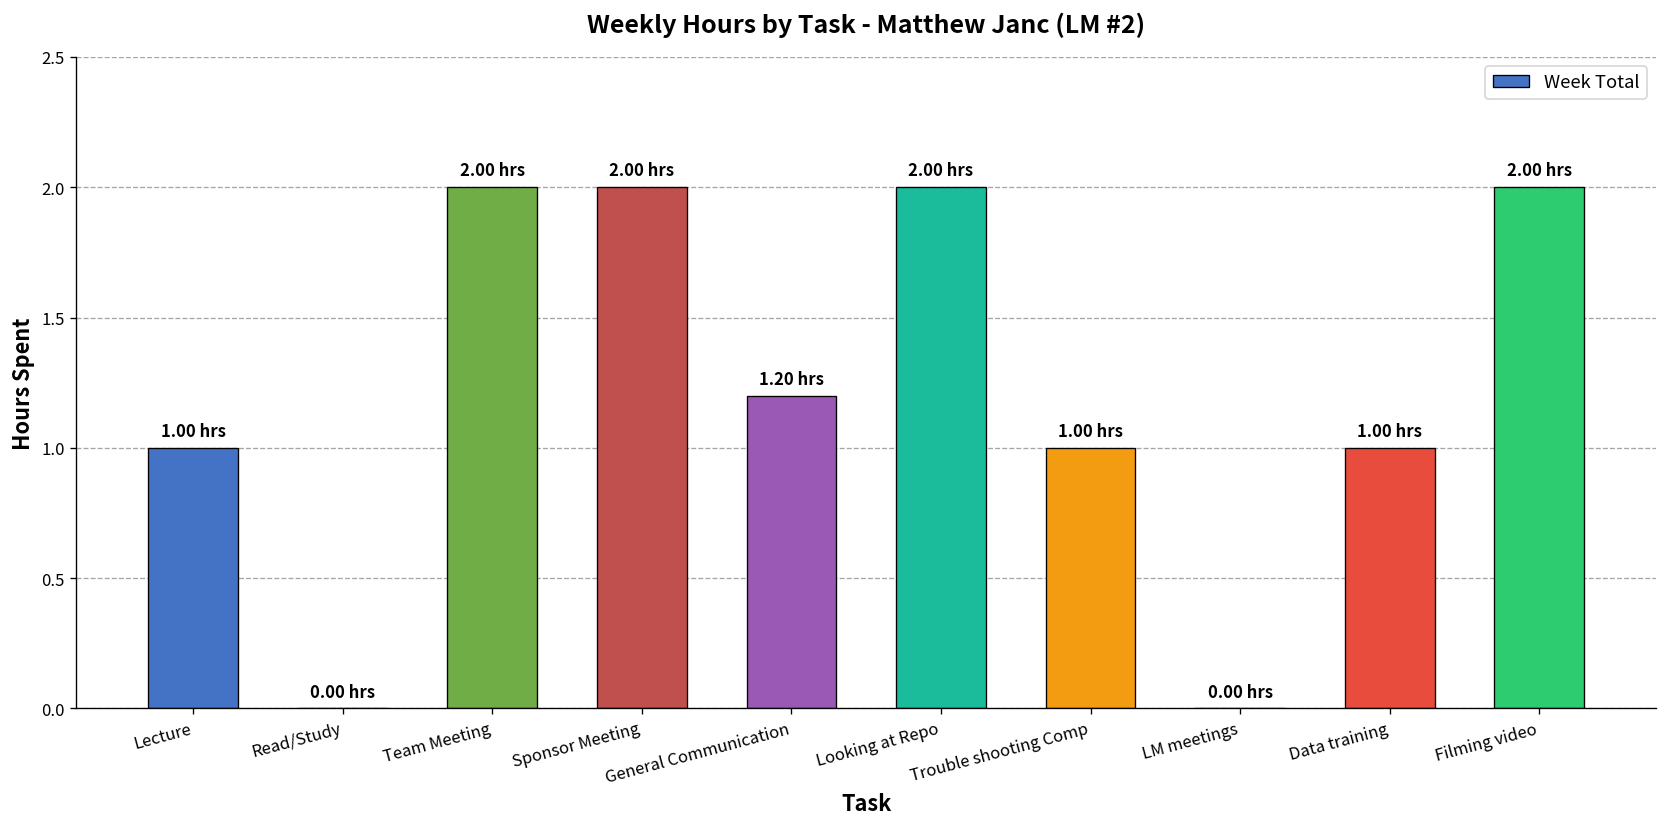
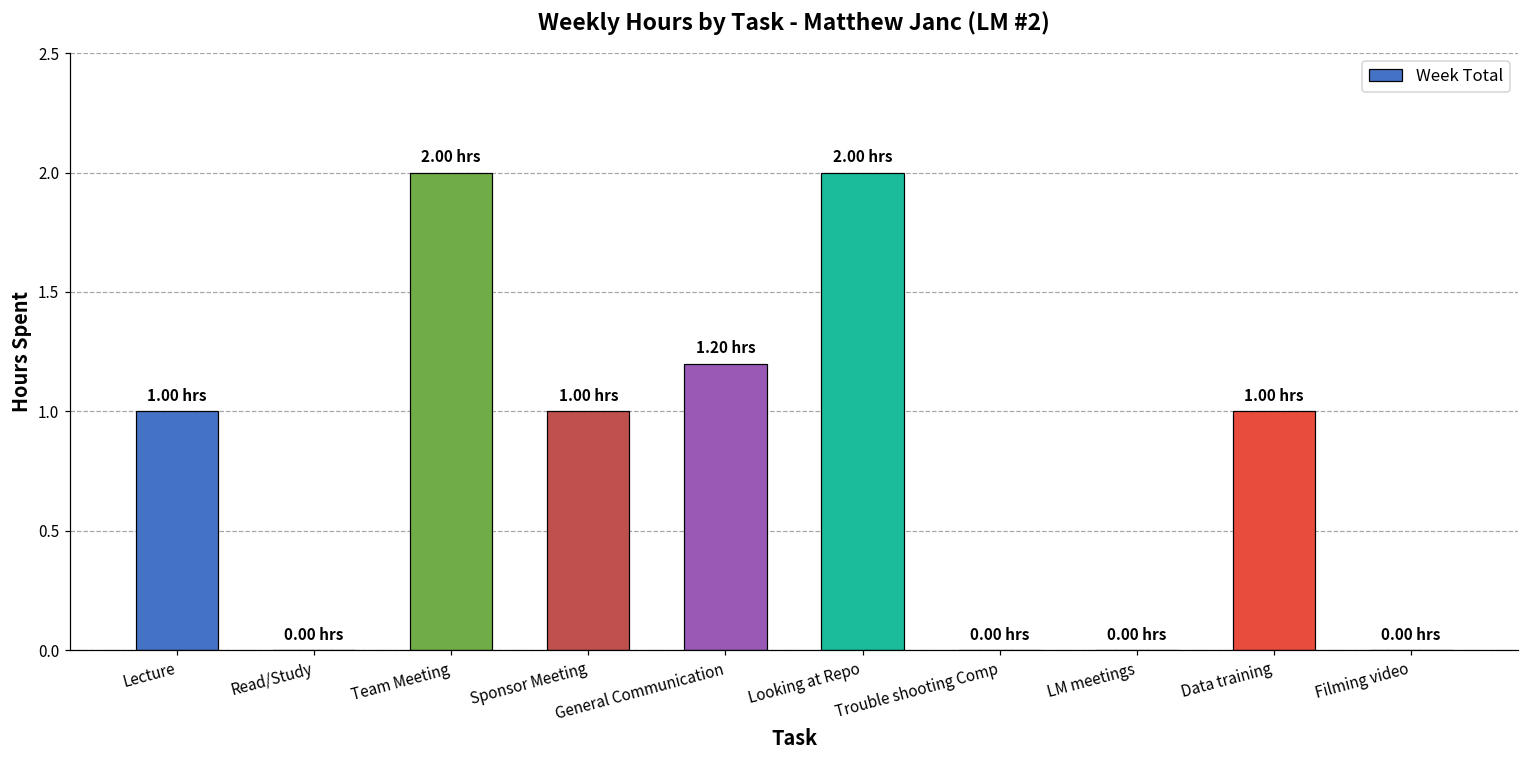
Sponsor Meeting: 2.00 -> 1.00
Trouble shooting Comp: 1.00 -> 0.00
Filming video: 2.00 -> 0.00
